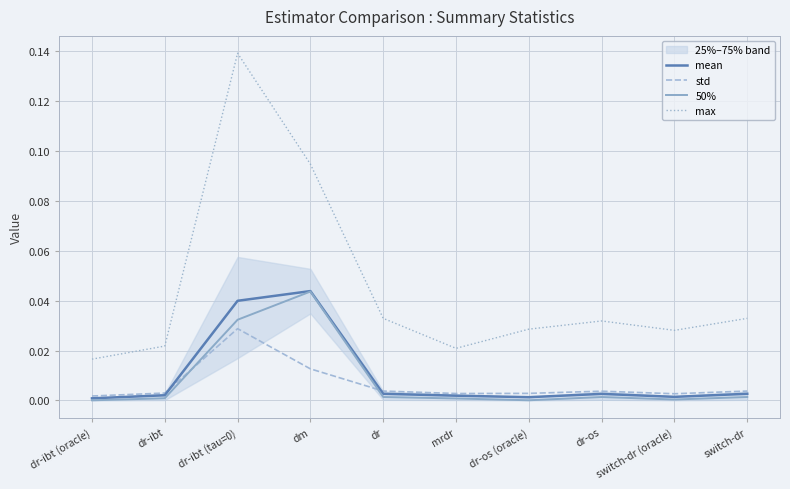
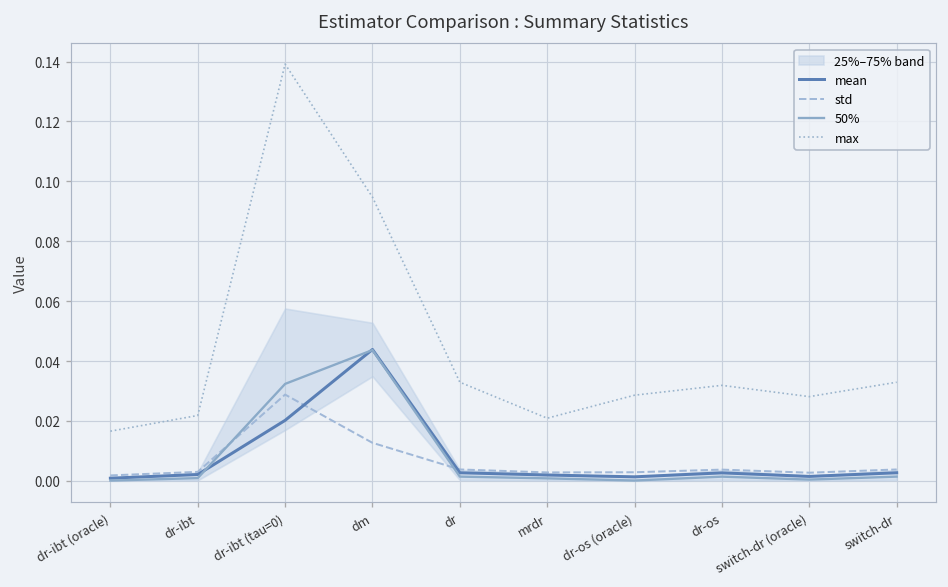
mean, dr-ibt (tau=0): 0.040 -> 0.020
